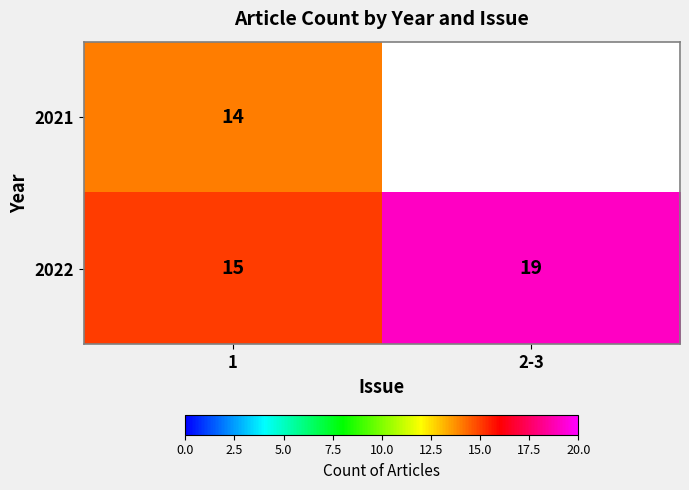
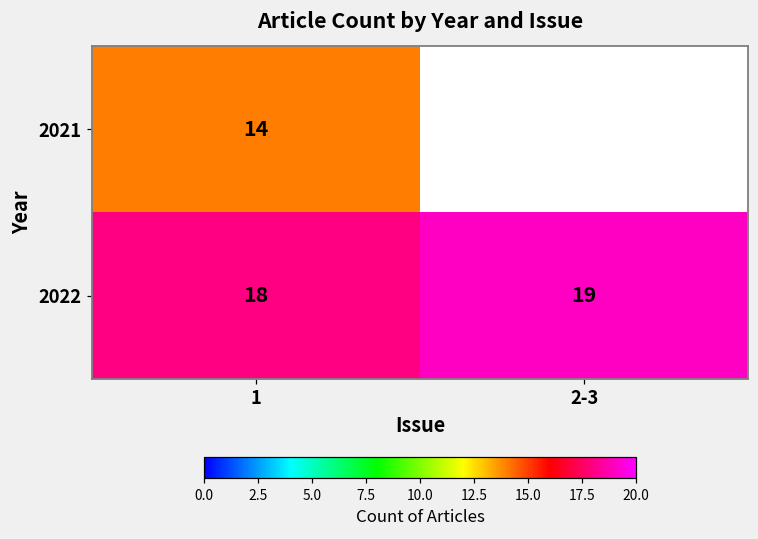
2022, 1: 15 -> 18
